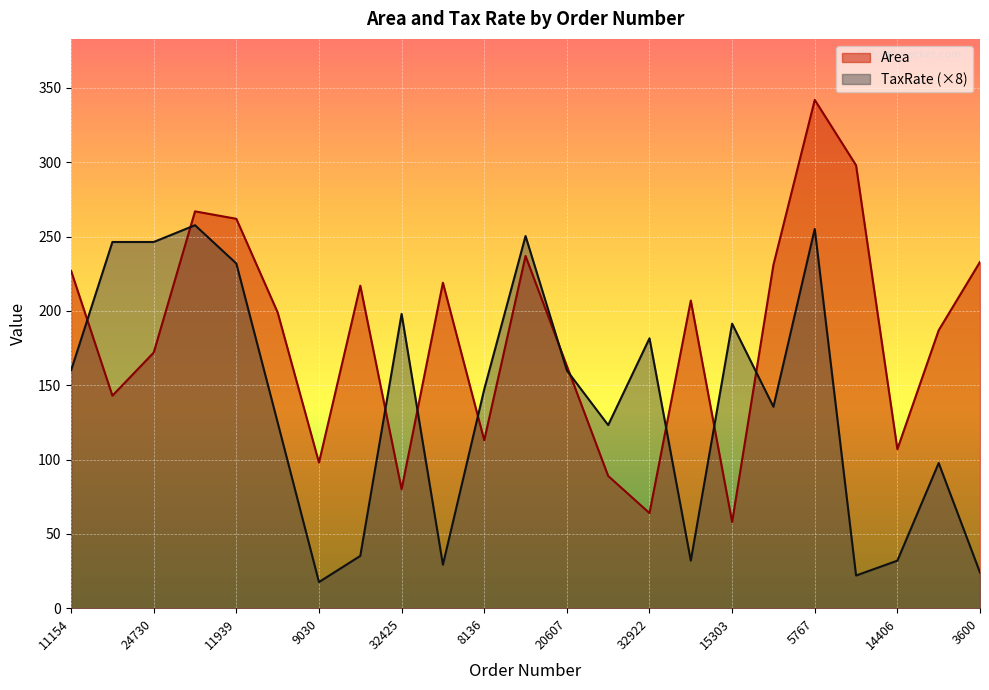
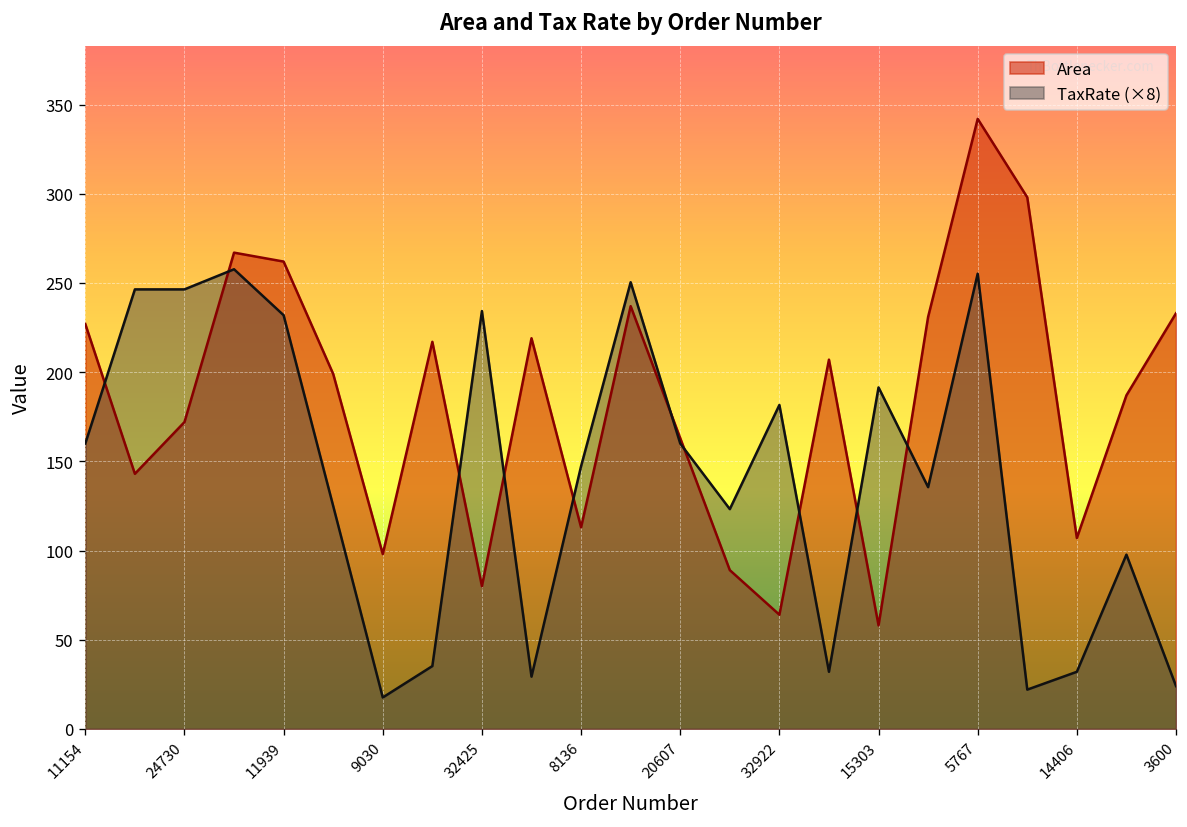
TaxRate (×8), 32425: 198 -> 234
